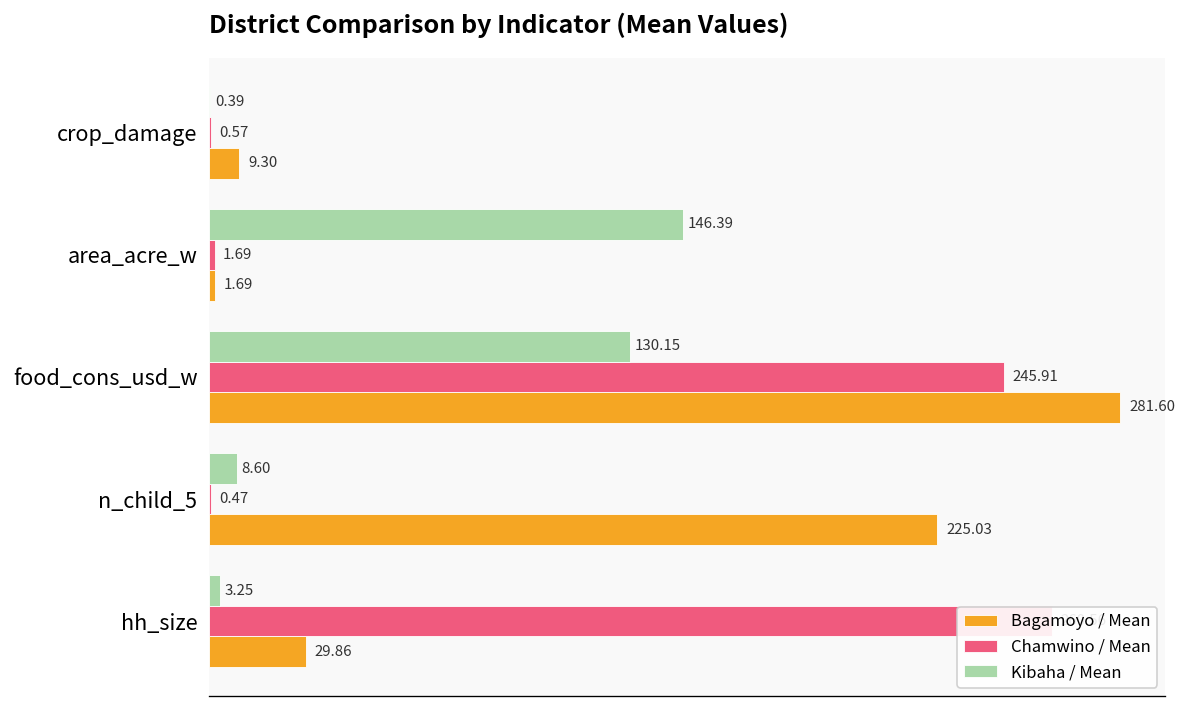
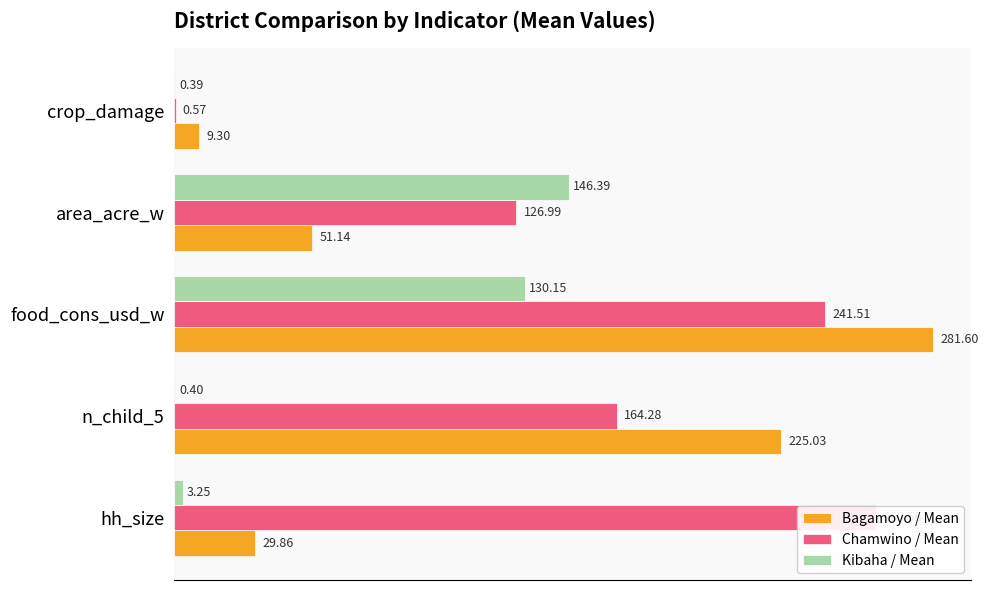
Chamwino / Mean, area_acre_w: 1.69 -> 126.99
Bagamoyo / Mean, area_acre_w: 1.69 -> 51.14
Chamwino / Mean, food_cons_usd_w: 245.91 -> 241.51
Kibaha / Mean, n_child_5: 8.60 -> 0.40
Chamwino / Mean, n_child_5: 0.47 -> 164.28
